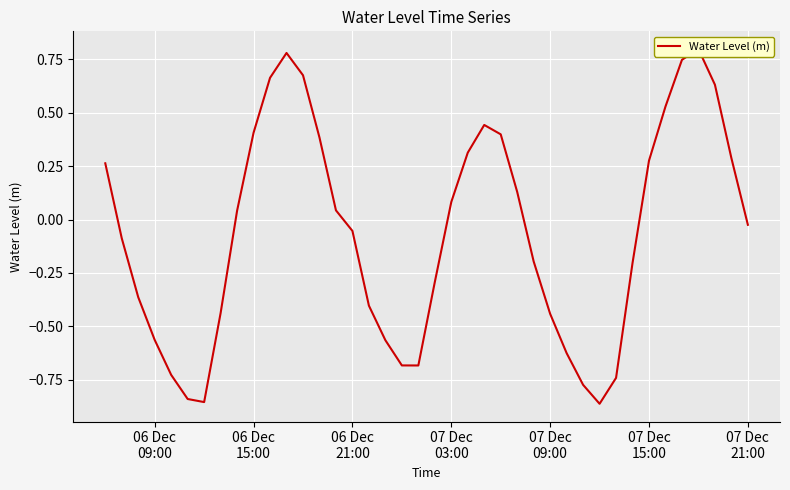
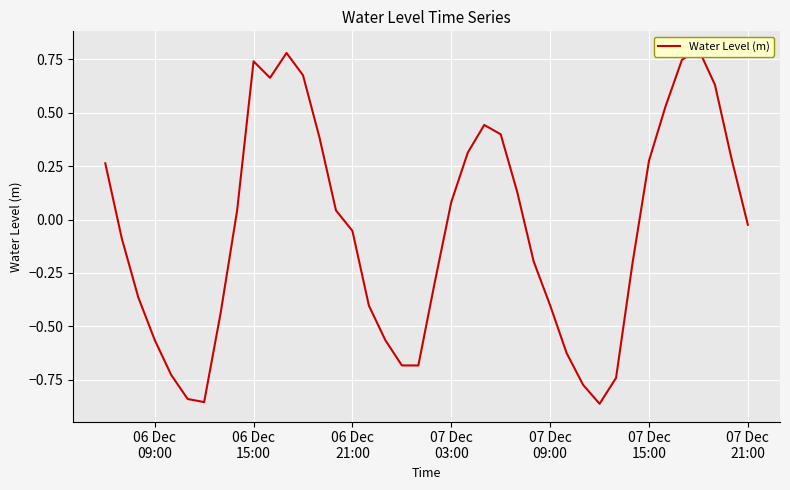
06 Dec 15:00: 0.41 -> 0.74
07 Dec 09:00: -0.44 -> -0.40
